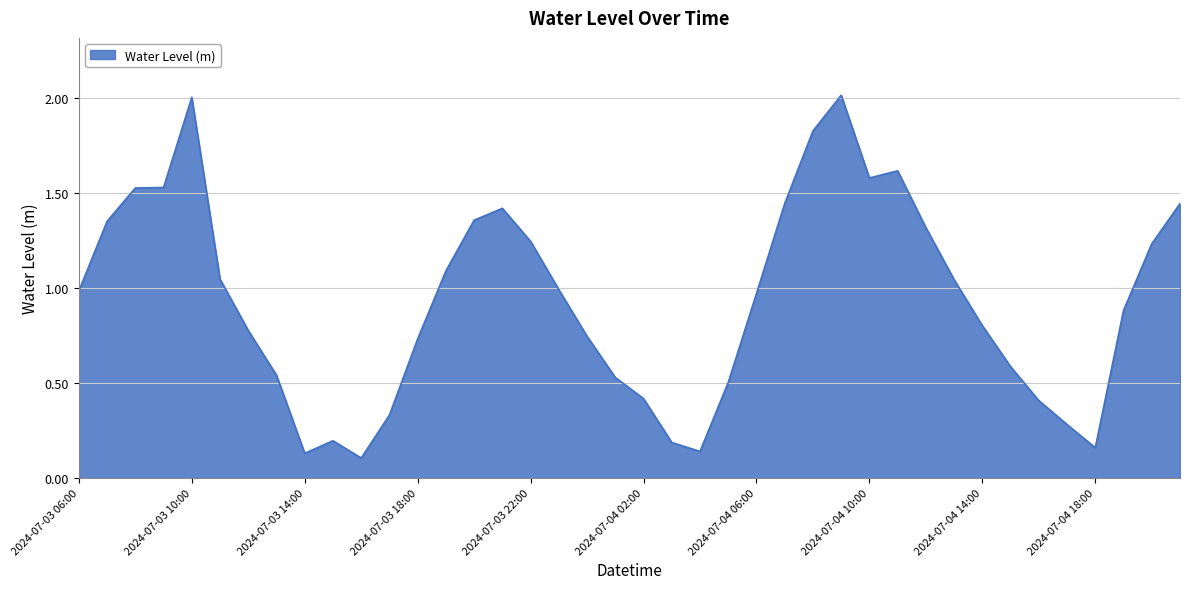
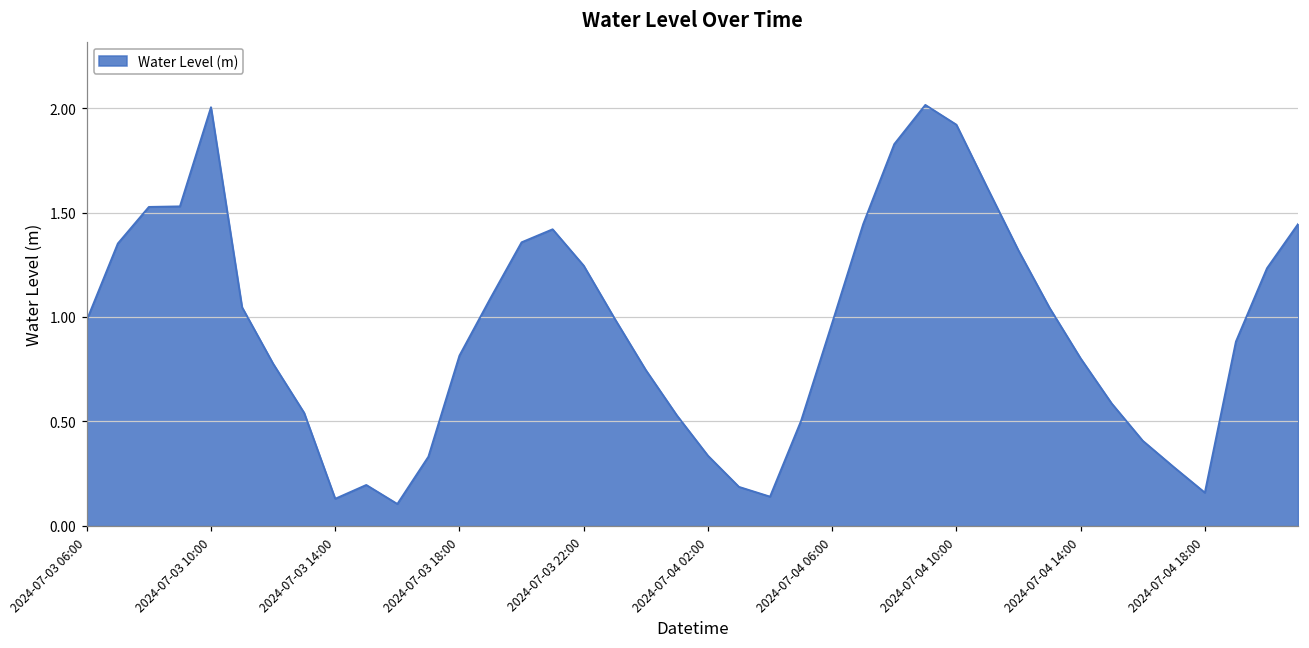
2024-07-03 18:00: 0.73 -> 0.81
2024-07-04 02:00: 0.42 -> 0.34
2024-07-04 10:00: 1.58 -> 1.92
